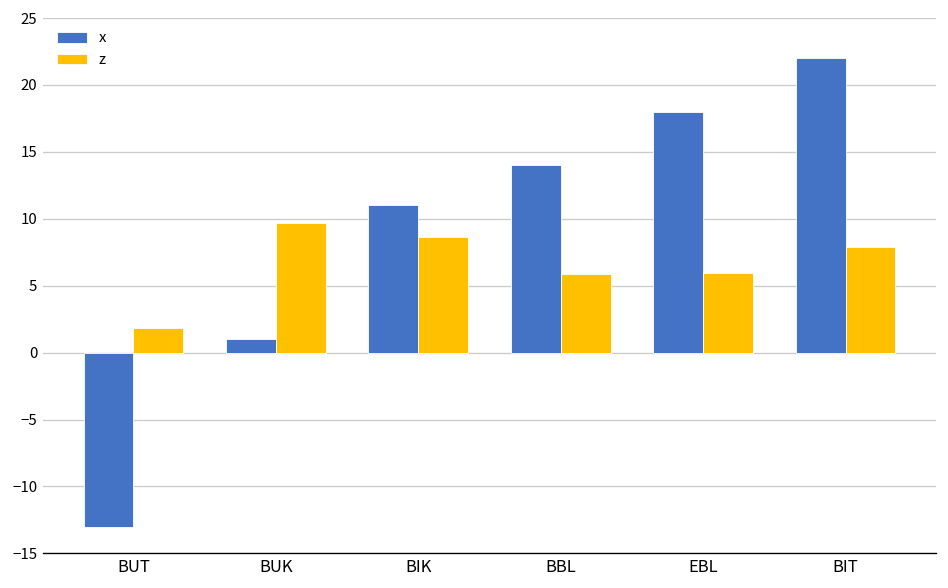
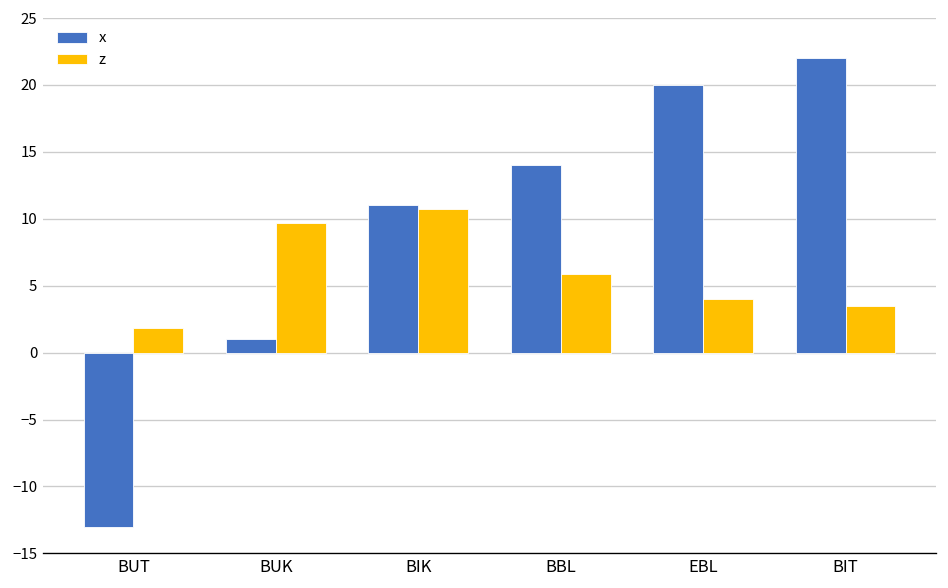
z, BIK: 8.6 -> 10.7
x, EBL: 18 -> 20
z, EBL: 6.0 -> 4.0
z, BIT: 7.9 -> 3.5
